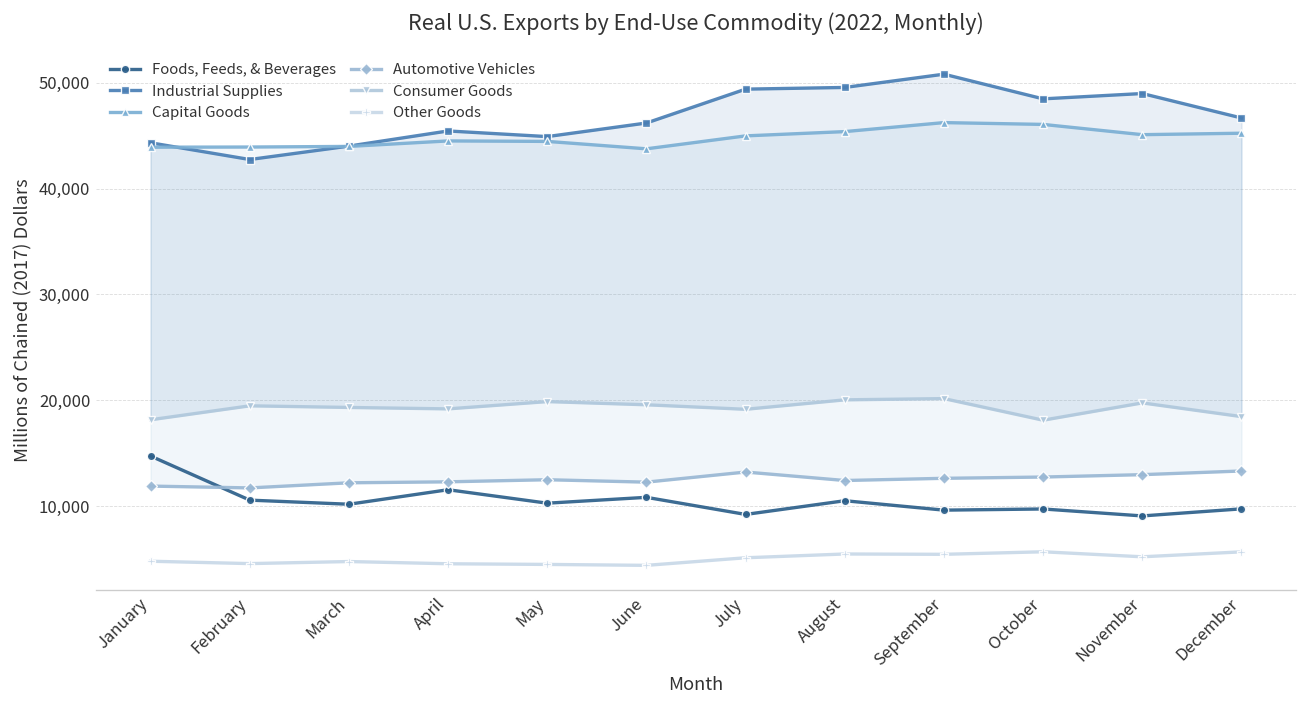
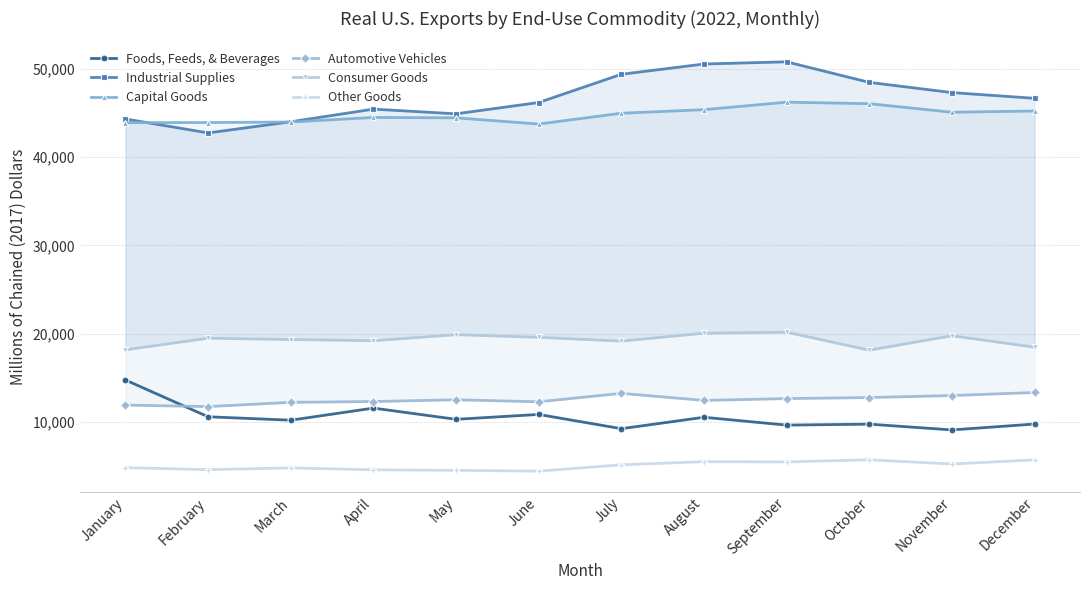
Industrial Supplies, August: 50,000 -> 51,000
Industrial Supplies, November: 49,000 -> 47,000
